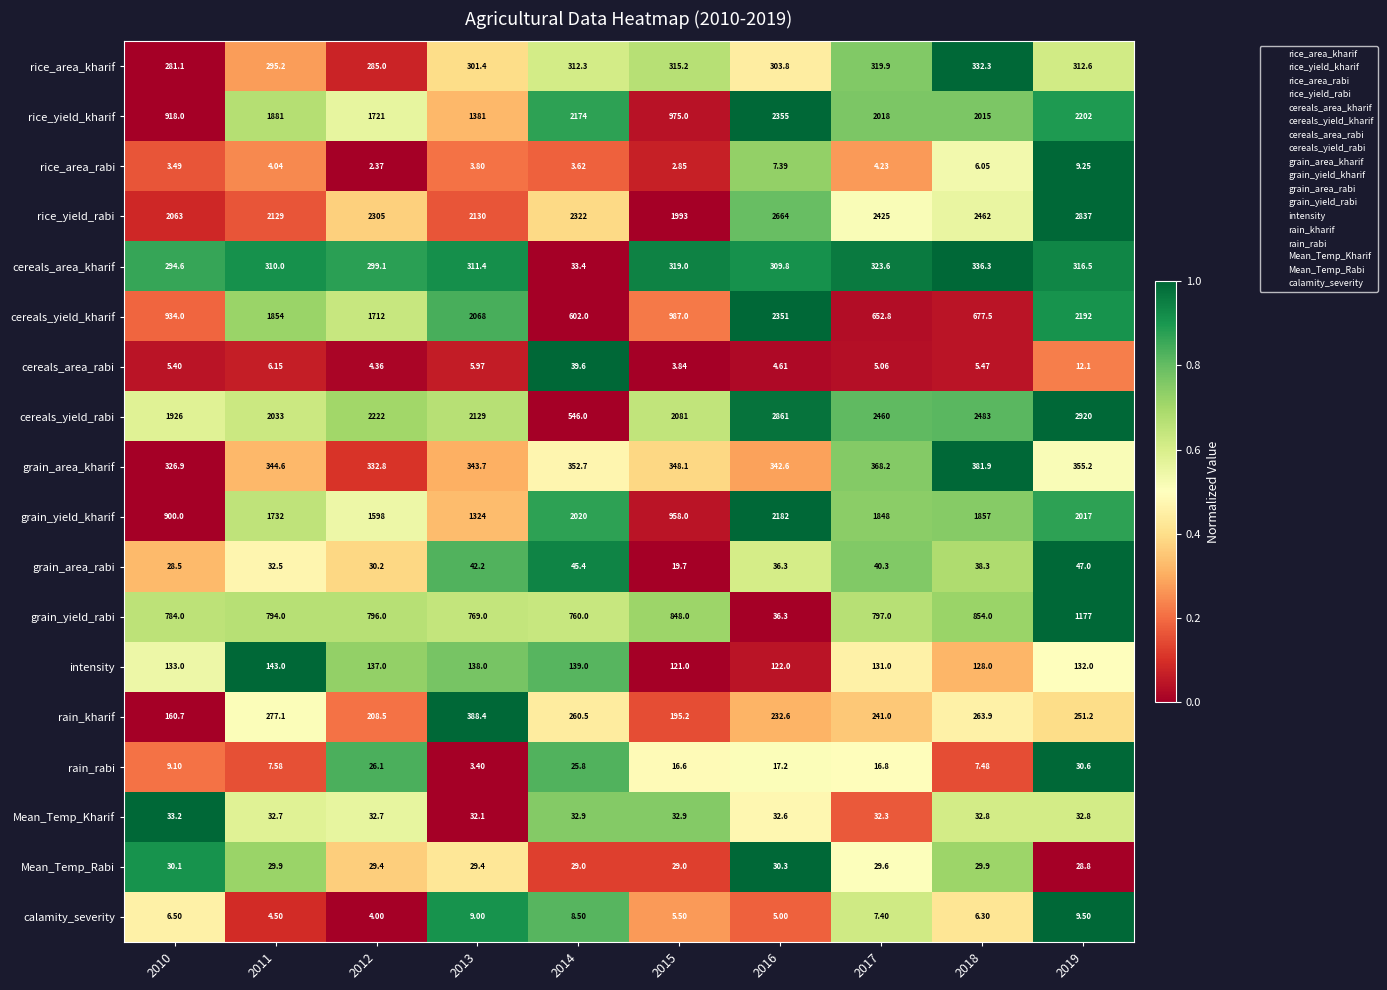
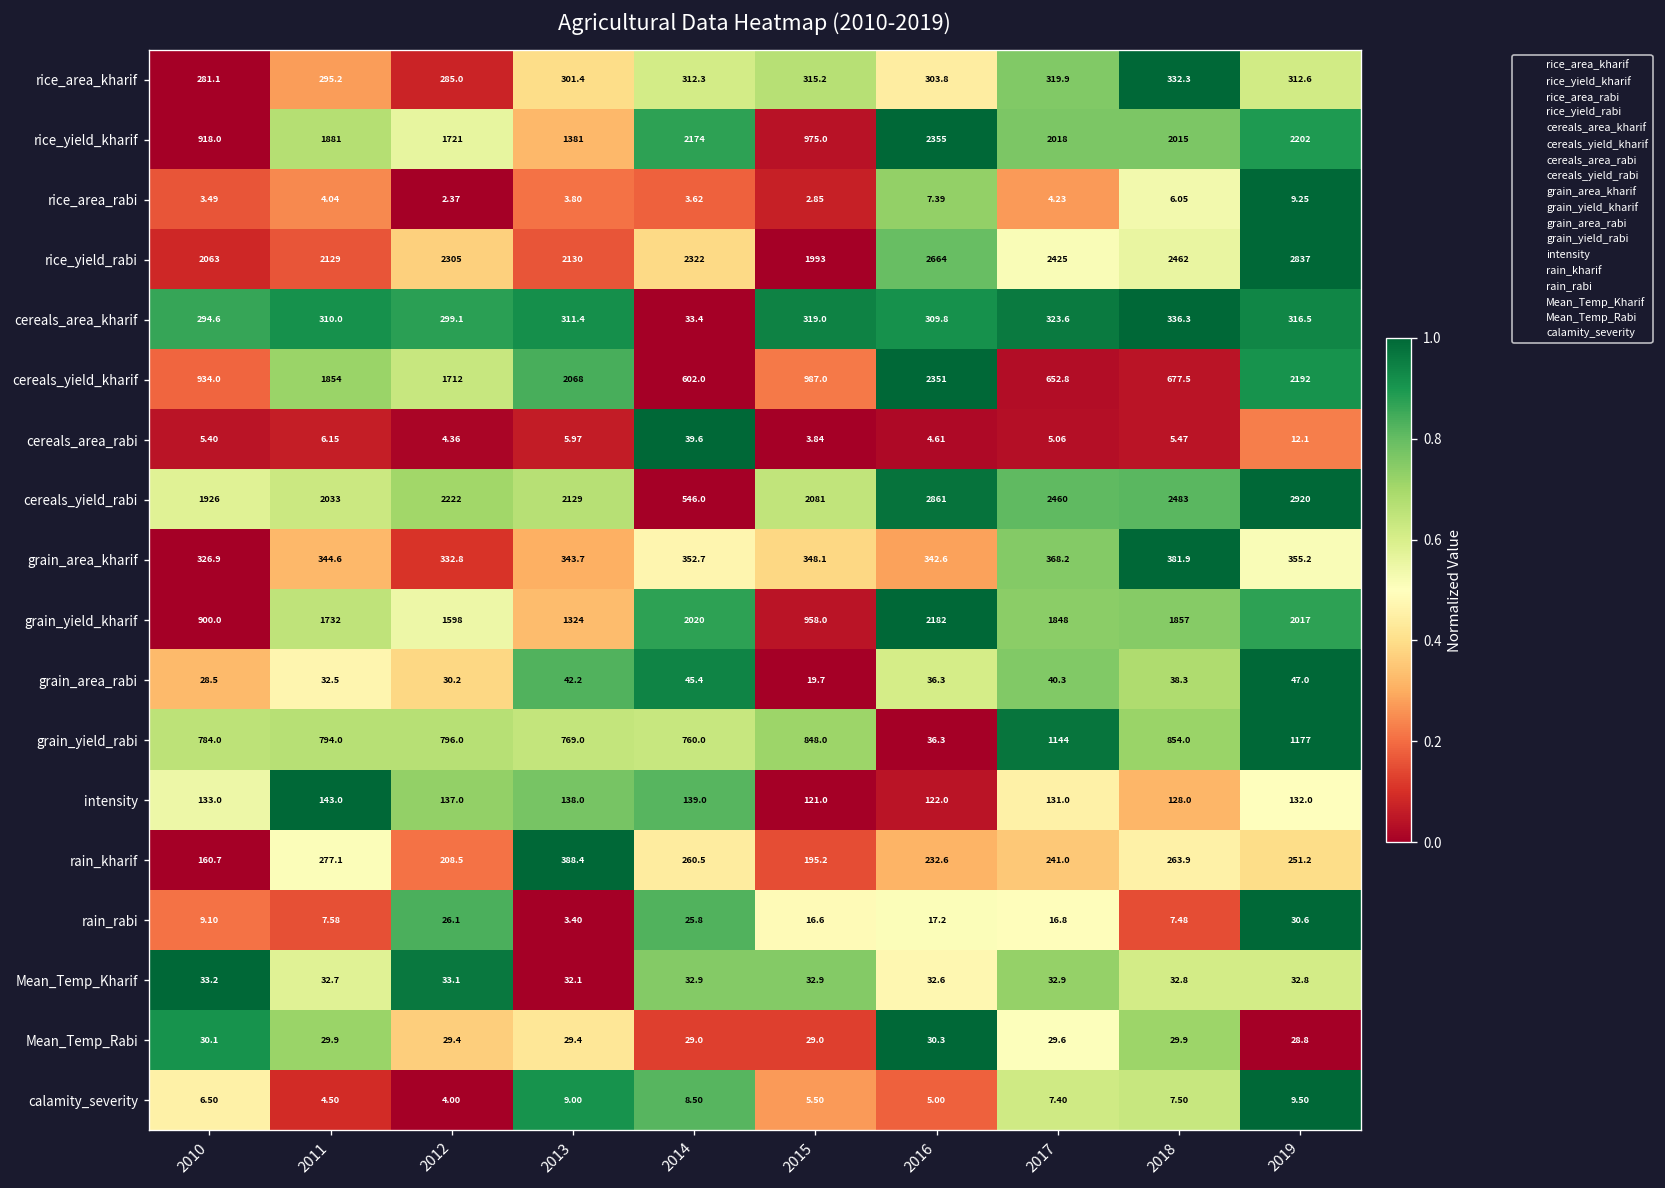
grain_yield_rabi, 2017: 797.0 -> 1144
Mean_Temp_Kharif, 2012: 32.7 -> 33.1
Mean_Temp_Kharif, 2017: 32.3 -> 32.9
calamity_severity, 2018: 6.30 -> 7.50
